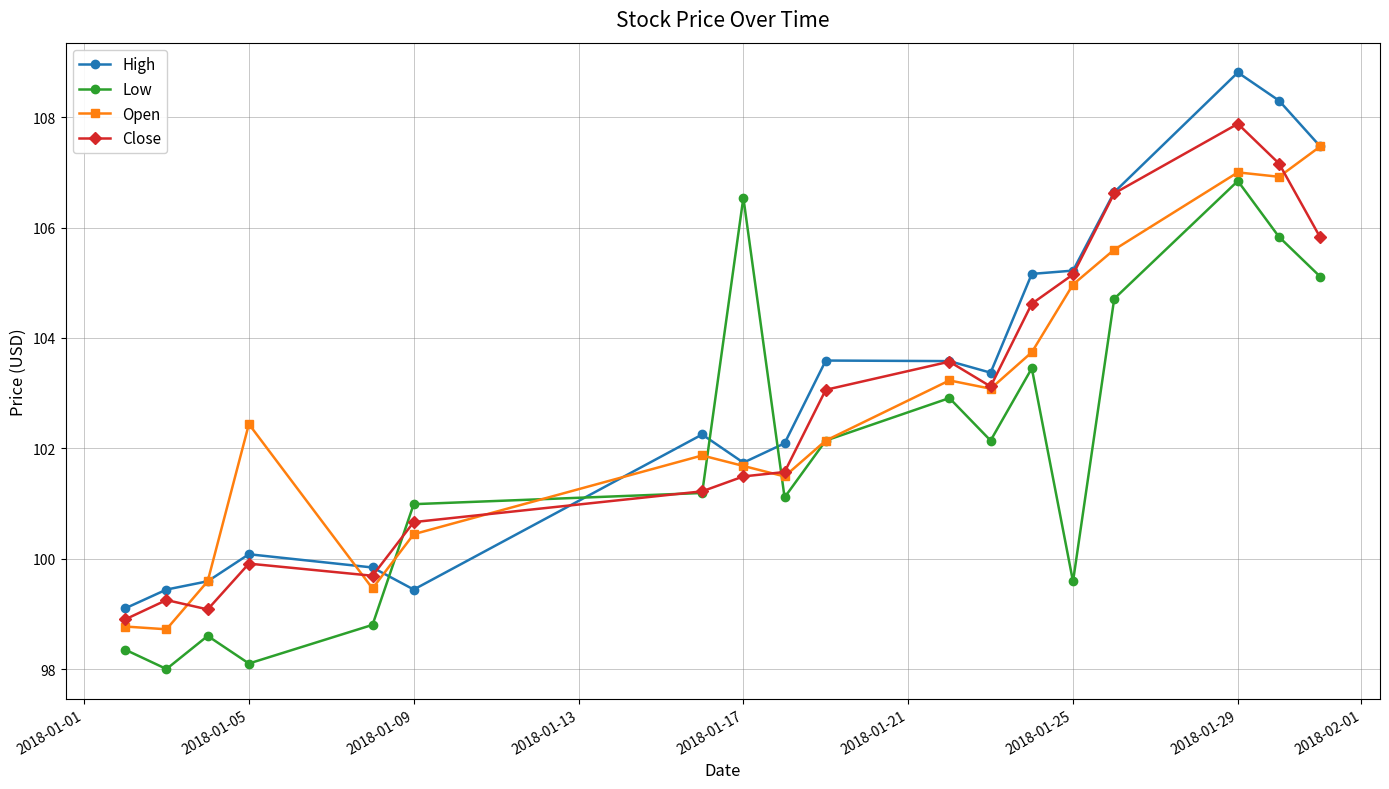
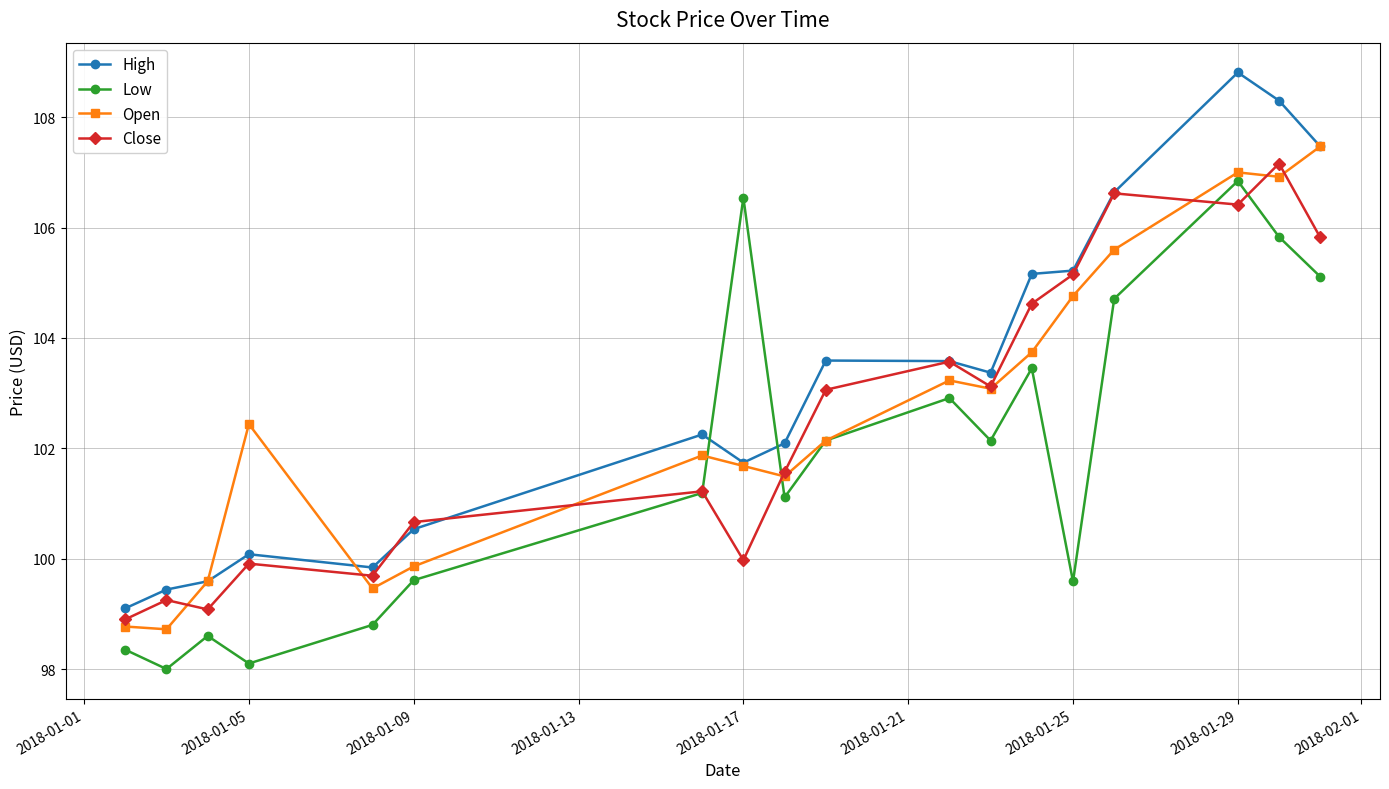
High, 2018-01-09: 99.4 -> 100.5
Low, 2018-01-09: 101.0 -> 99.6
Open, 2018-01-09: 100.4 -> 99.9
Close, 2018-01-17: 101.5 -> 100.0
Open, 2018-01-25: 105.0 -> 104.8
Close, 2018-01-29: 107.9 -> 106.4
